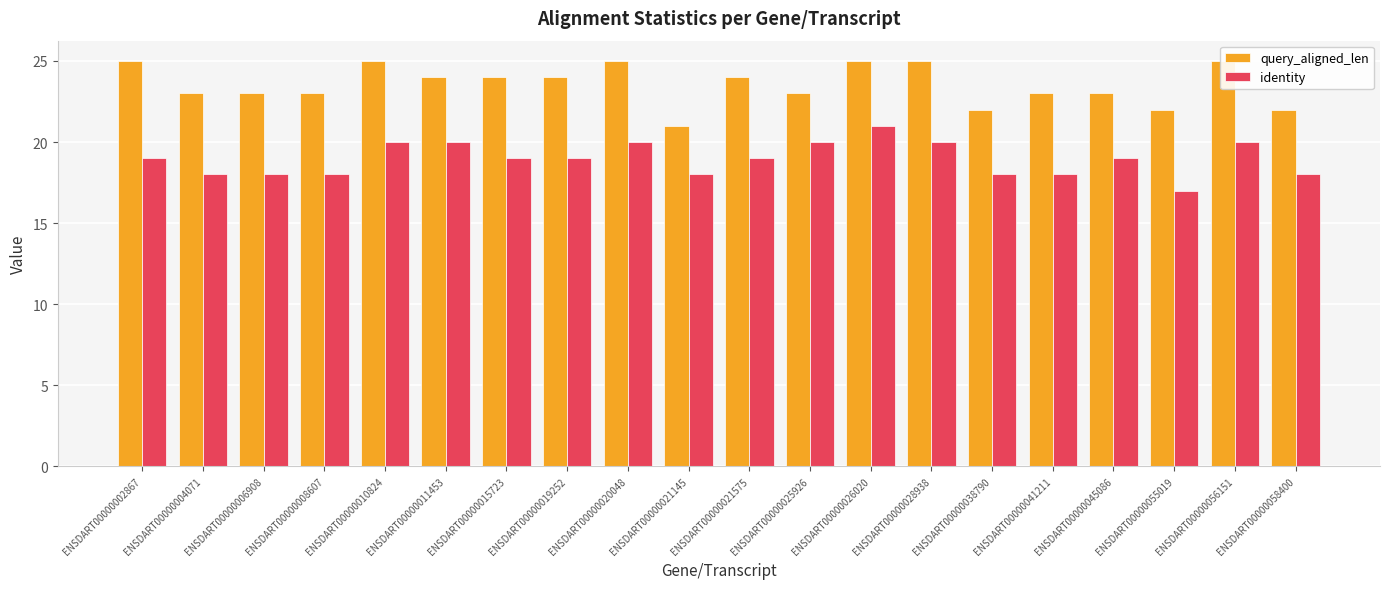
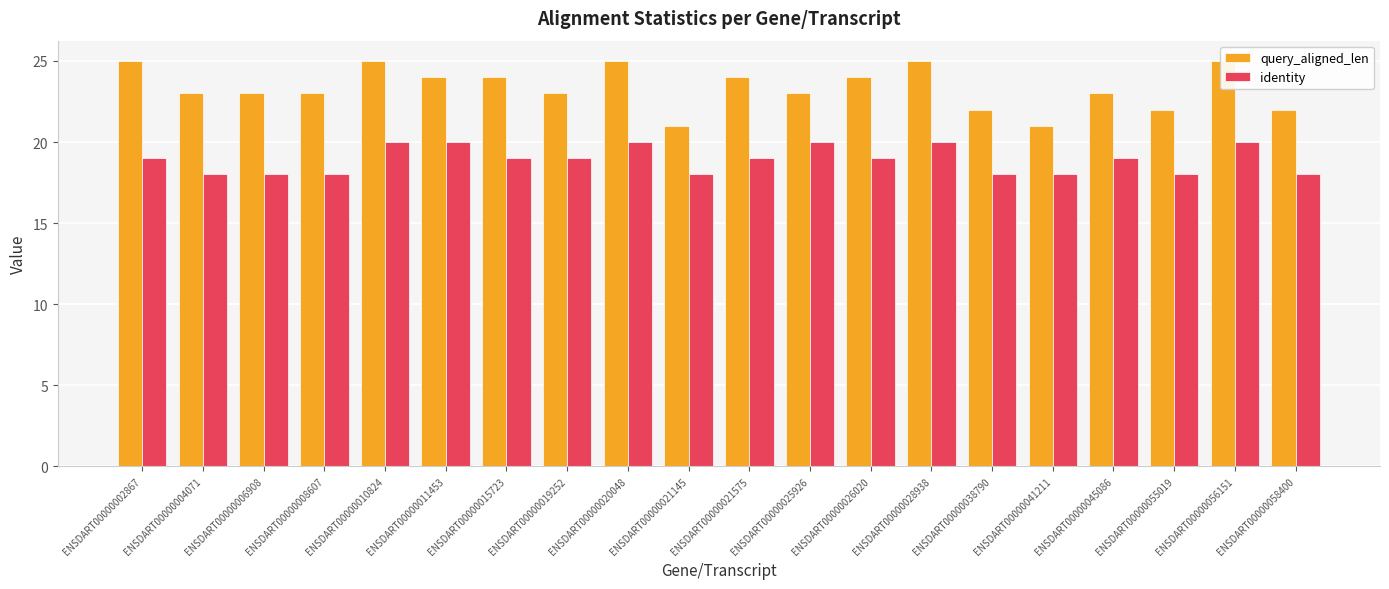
query_aligned_len, ENSDART00000019252: 24 -> 23
query_aligned_len, ENSDART00000026020: 25 -> 24
identity, ENSDART00000026020: 21 -> 19
query_aligned_len, ENSDART00000041211: 23 -> 21
identity, ENSDART00000055019: 17 -> 18
